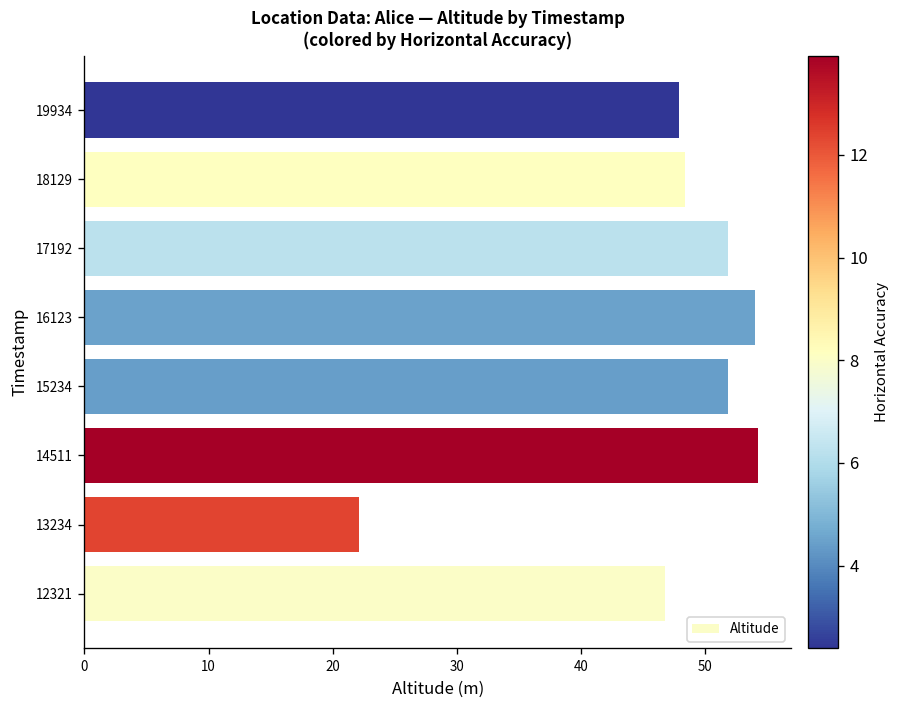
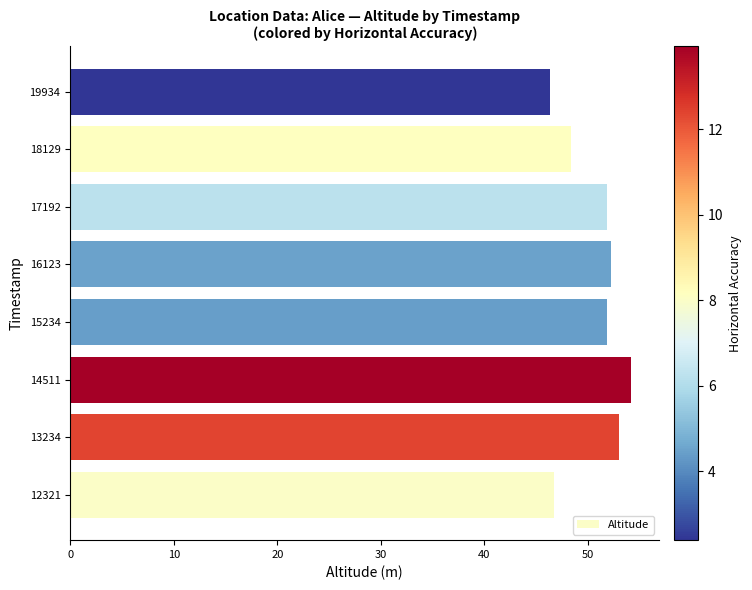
19934: 47.9 -> 46.3
16123: 54.0 -> 52.2
13234: 22.1 -> 53.0
